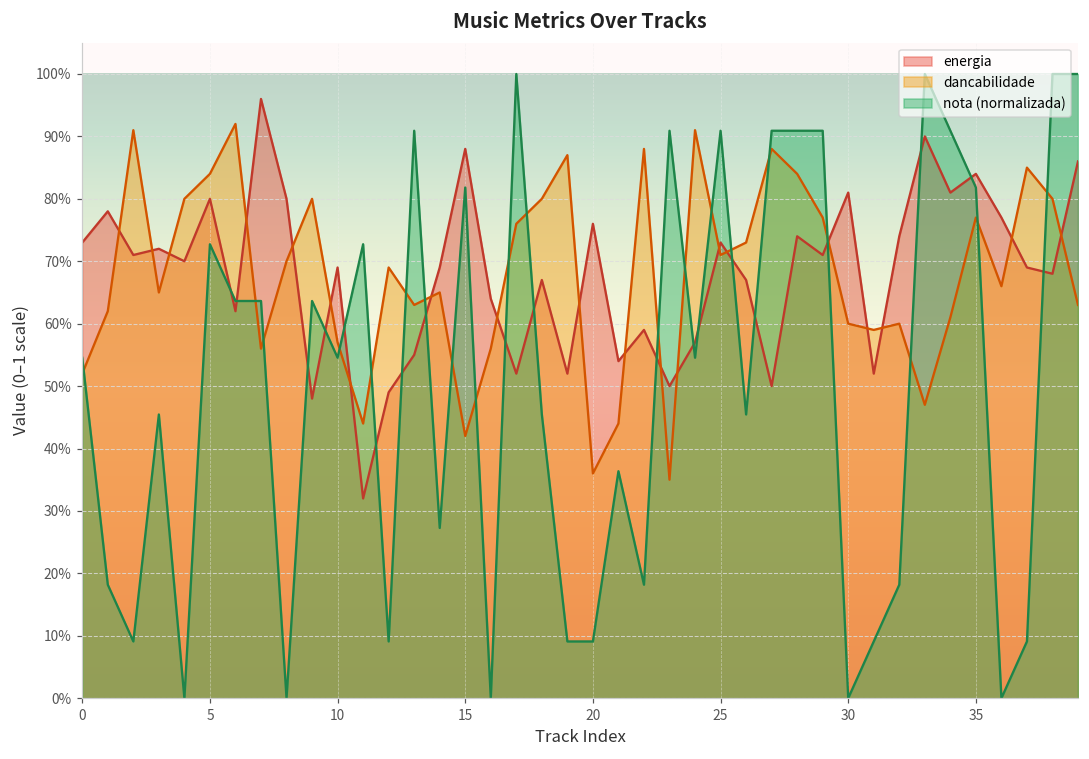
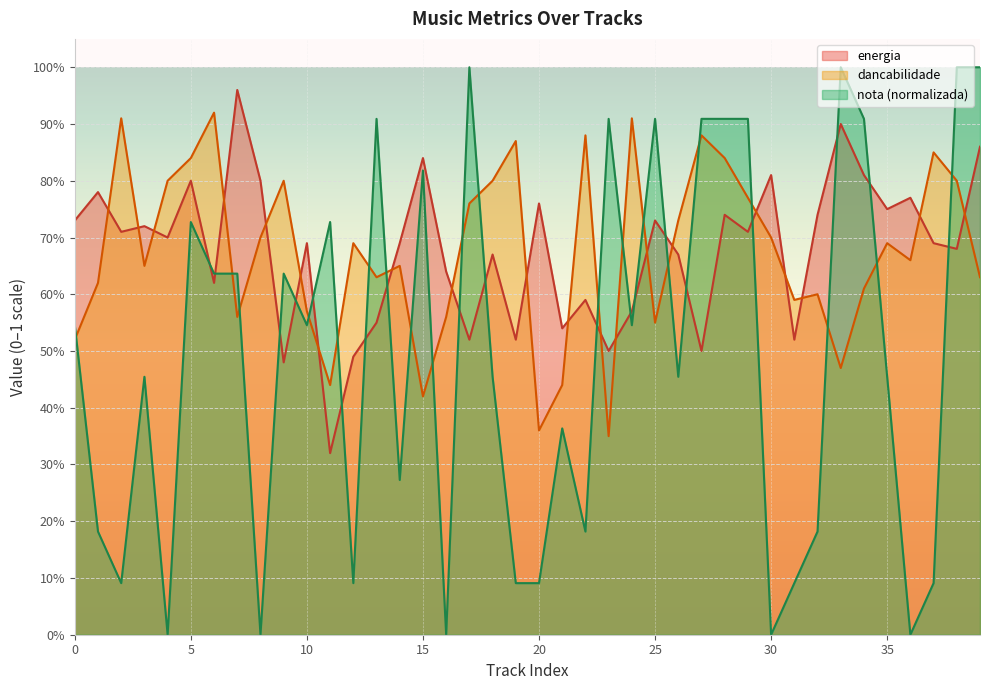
energia, 15: 88% -> 84%
dancabilidade, 25: 71% -> 55%
dancabilidade, 30: 60% -> 70%
energia, 35: 84% -> 75%
dancabilidade, 35: 77% -> 69%
nota (normalizada), 35: 82% -> 45%
